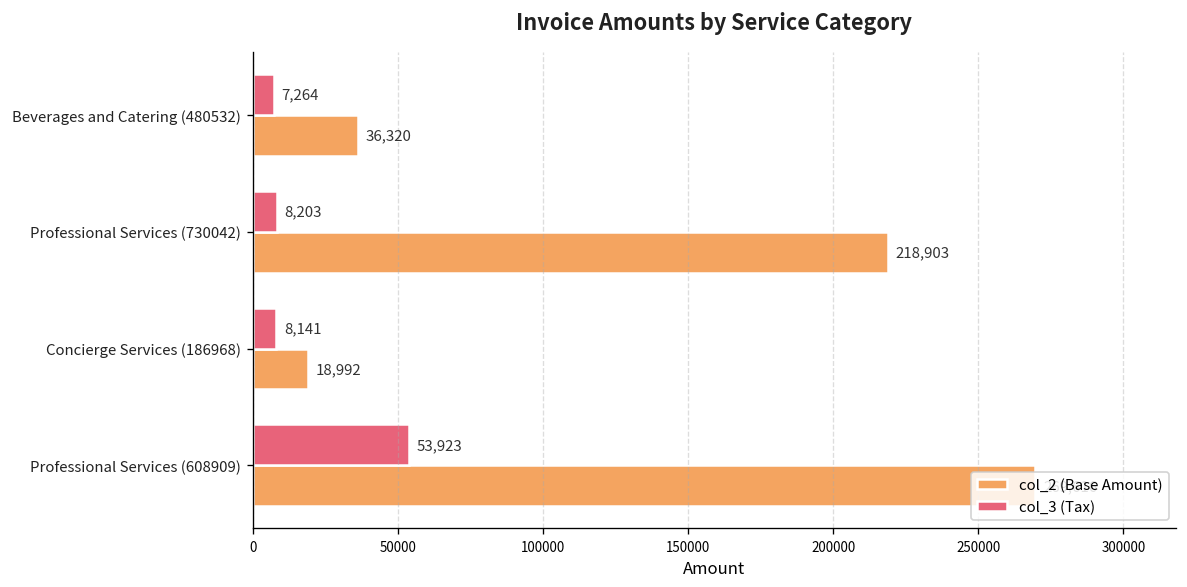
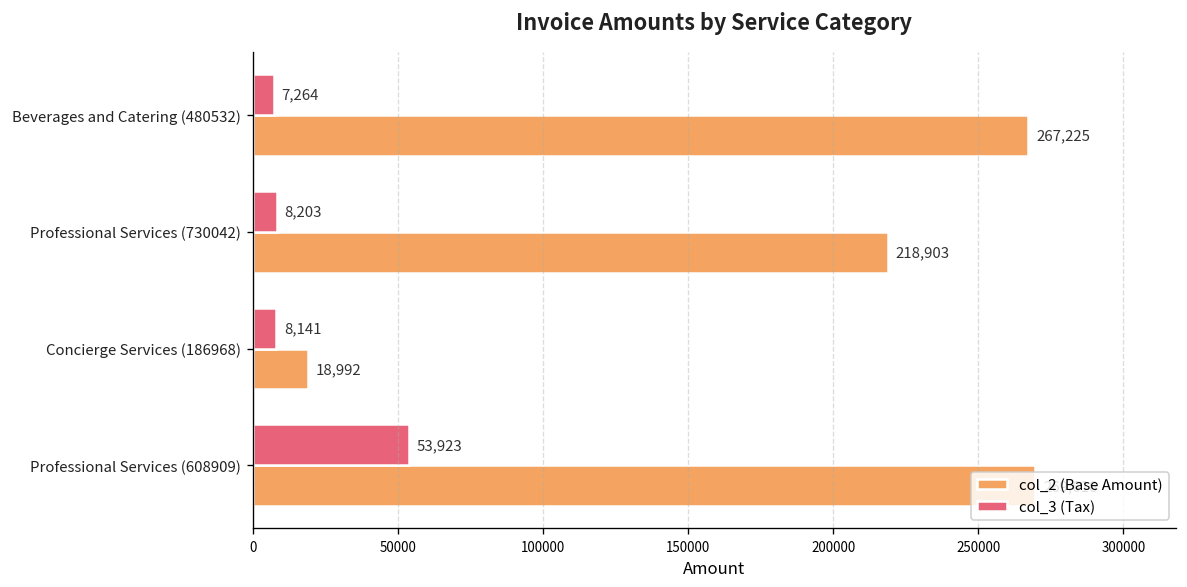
col_2 (Base Amount), Beverages and Catering (480532): 36,320 -> 267,225
